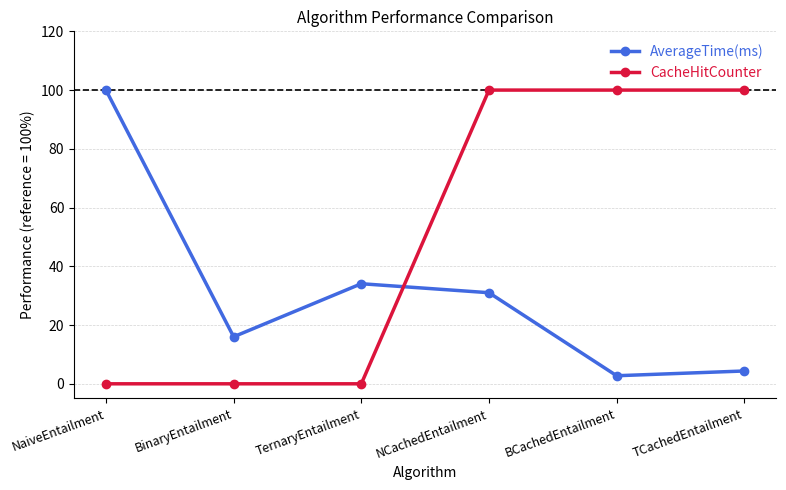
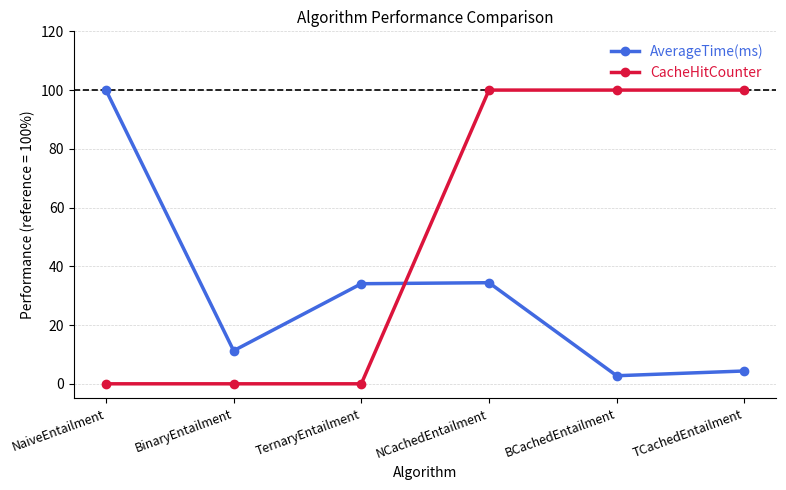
AverageTime(ms), BinaryEntailment: 16 -> 11
AverageTime(ms), NCachedEntailment: 31 -> 34
